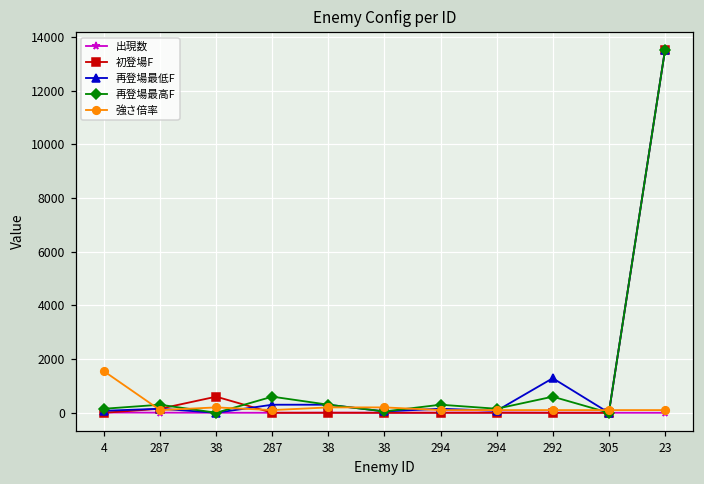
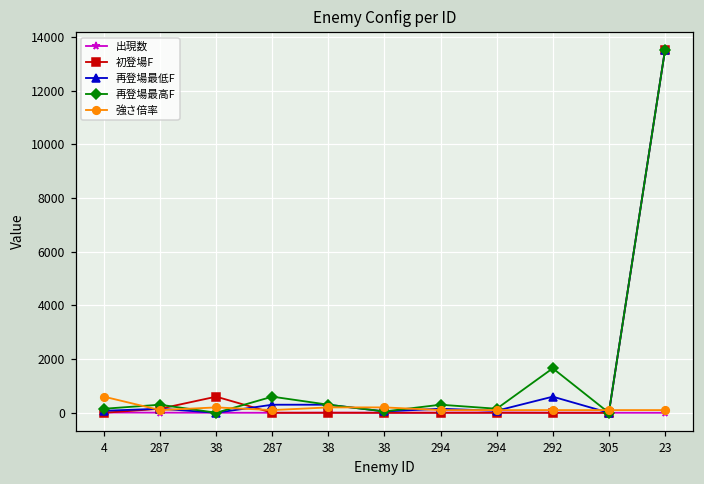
強さ倍率, 4: 1500 -> 600
再登場最低F, 292: 1300 -> 600
再登場最高F, 292: 600 -> 1700
